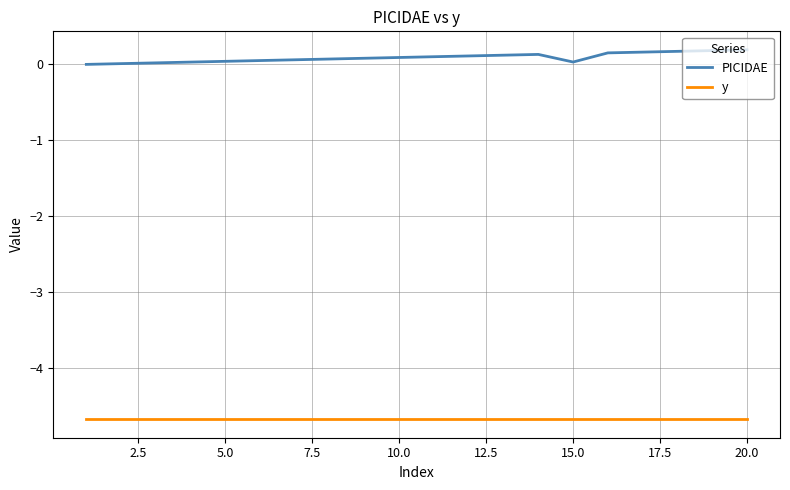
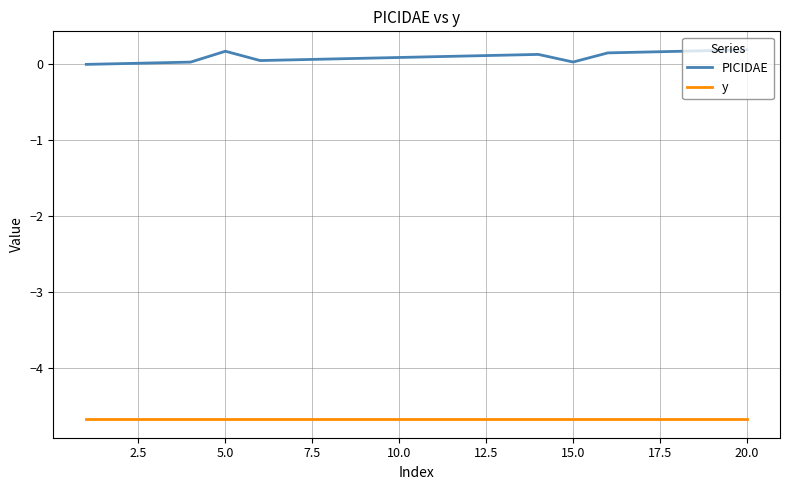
PICIDAE, 5.0: 0.0 -> 0.2
